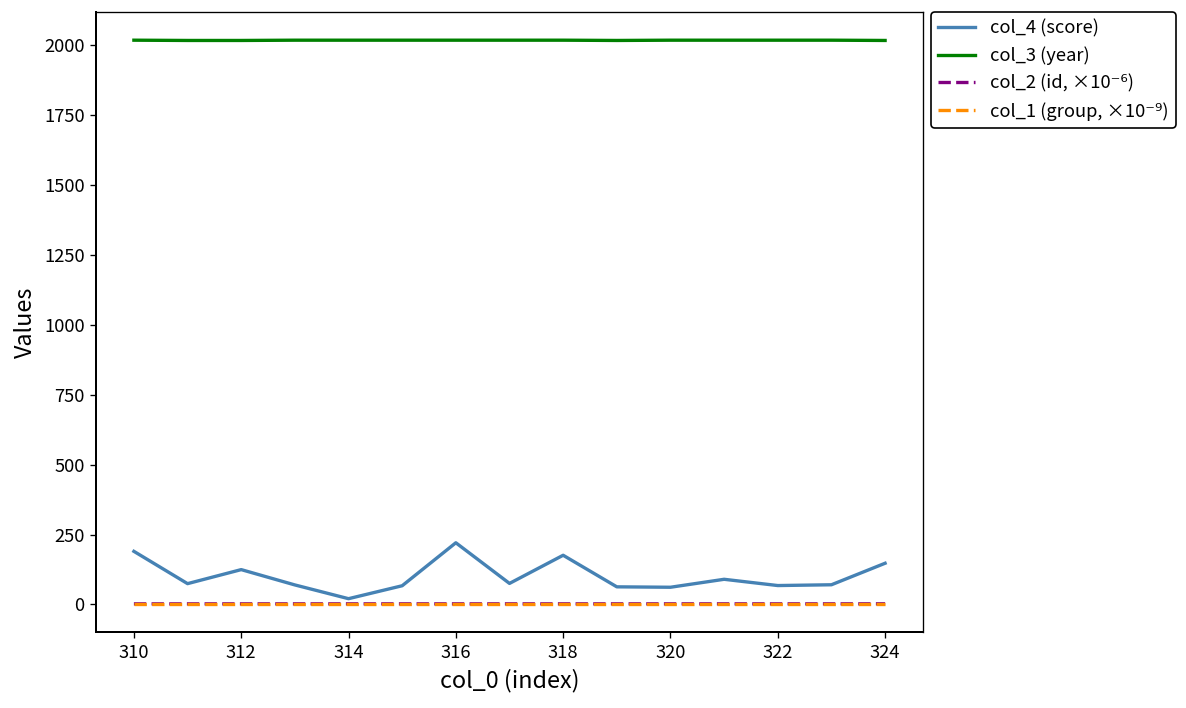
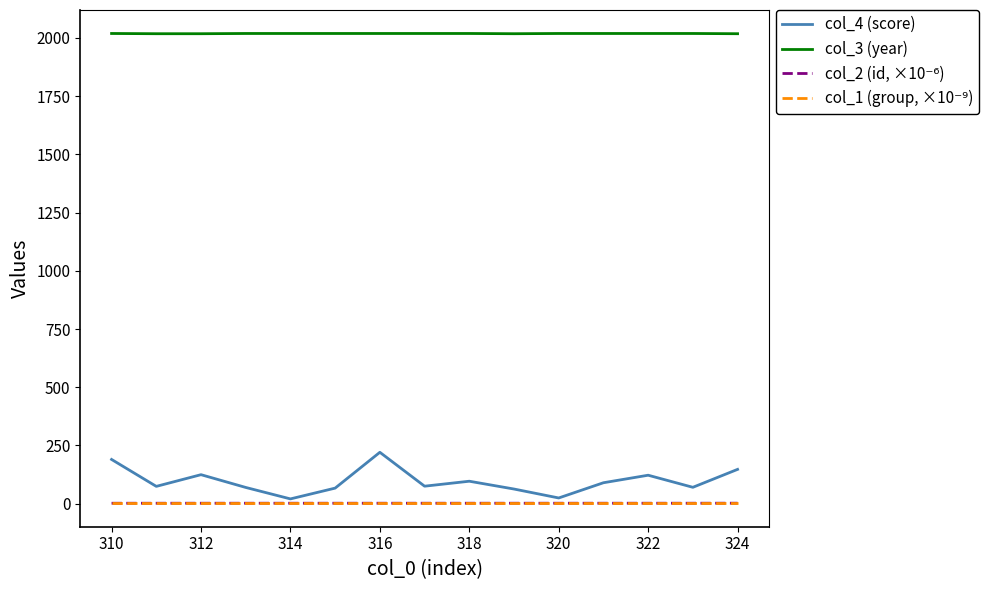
col_4 (score), 318: 180 -> 100
col_4 (score), 320: 60 -> 20
col_4 (score), 322: 70 -> 120
